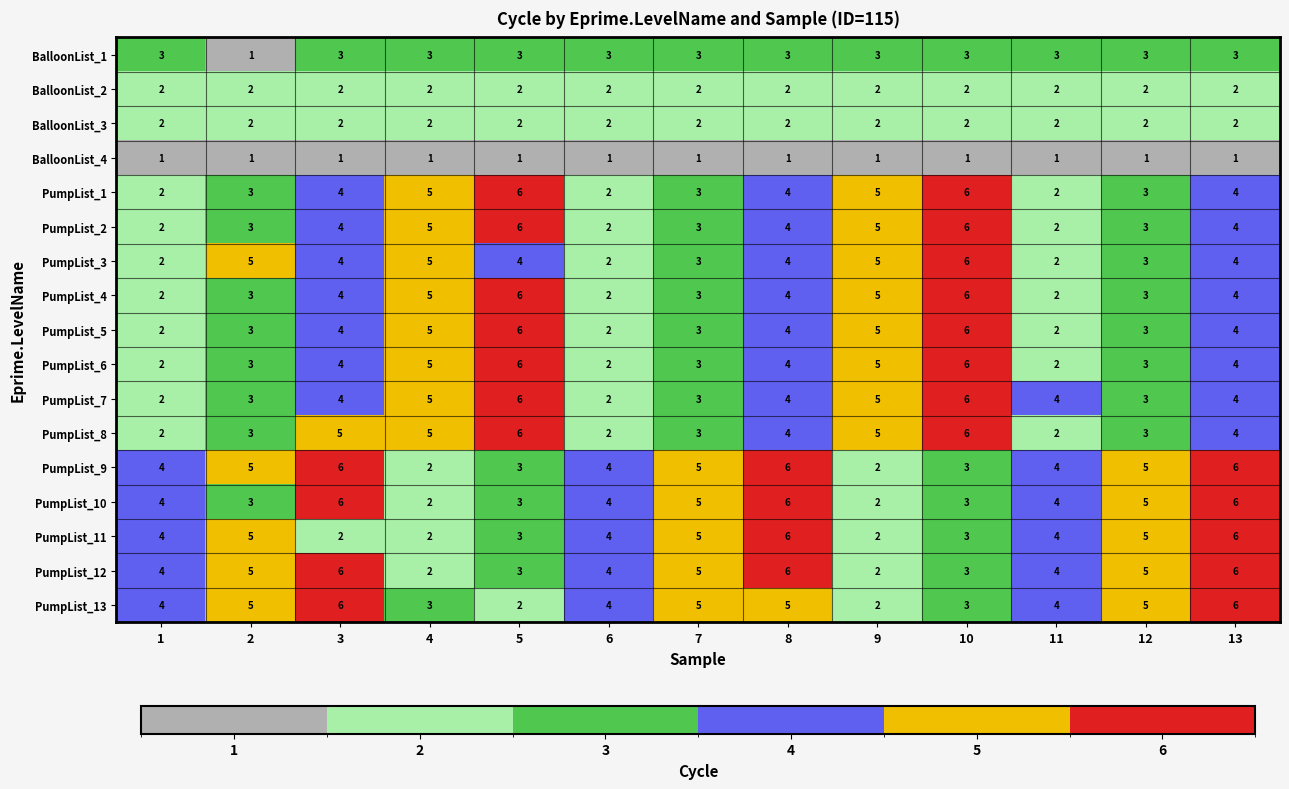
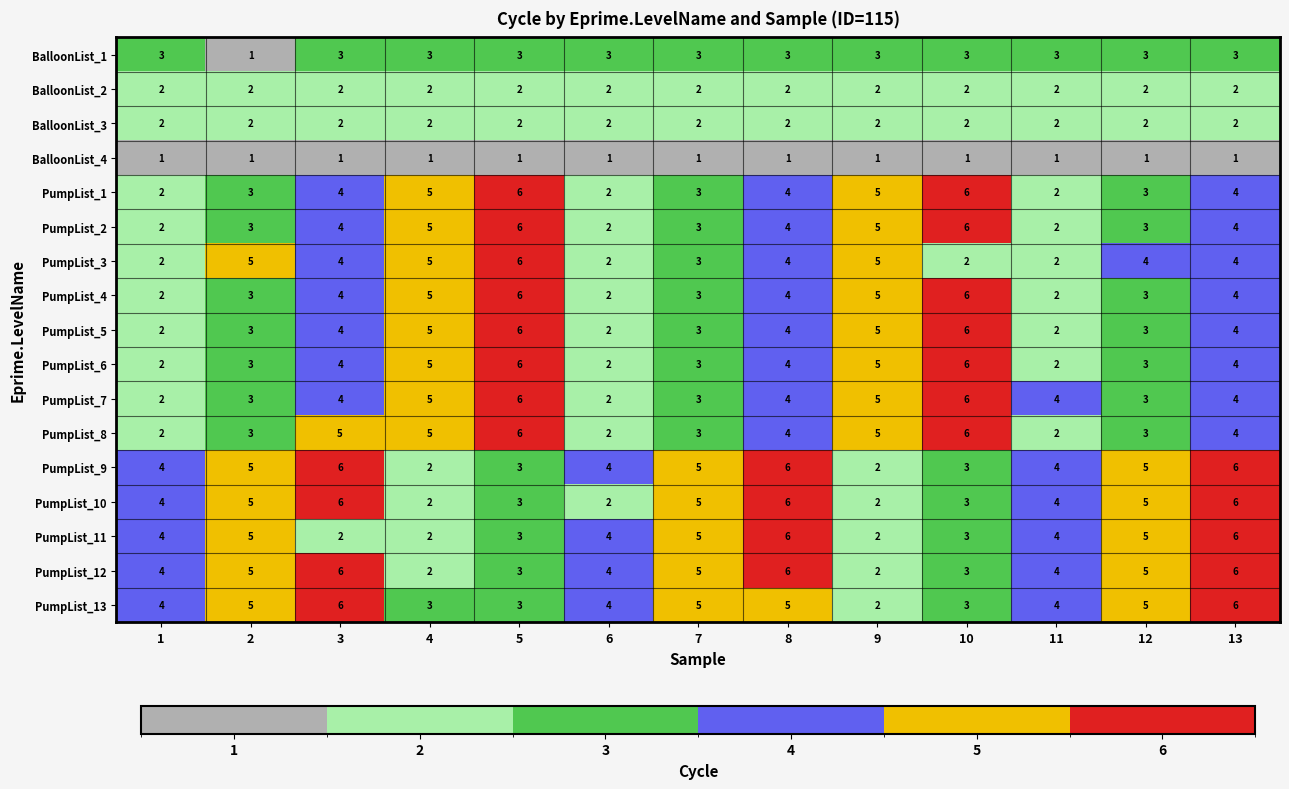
PumpList_3, 5: 4 -> 6
PumpList_3, 10: 6 -> 2
PumpList_3, 12: 3 -> 4
PumpList_10, 2: 3 -> 5
PumpList_10, 6: 4 -> 2
PumpList_13, 5: 2 -> 3
